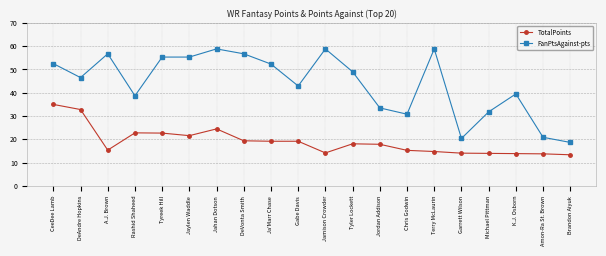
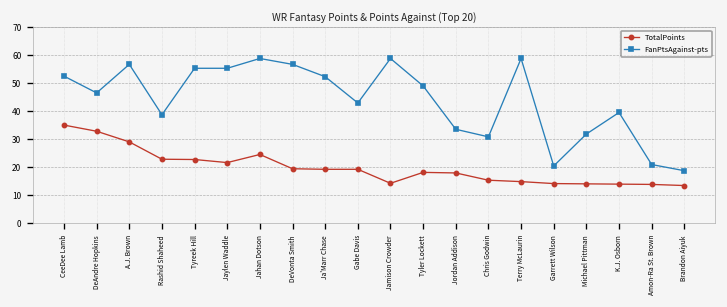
TotalPoints, A.J. Brown: 15 -> 29
